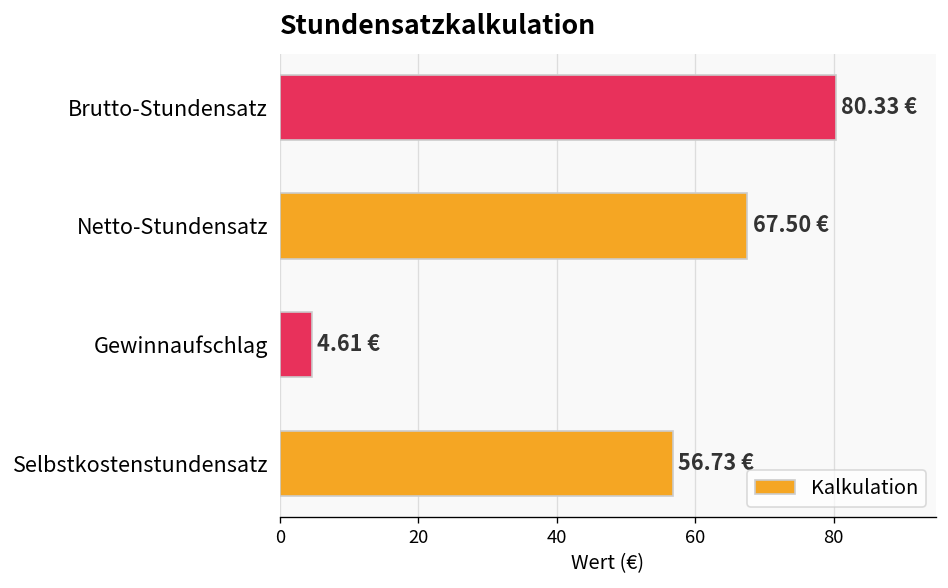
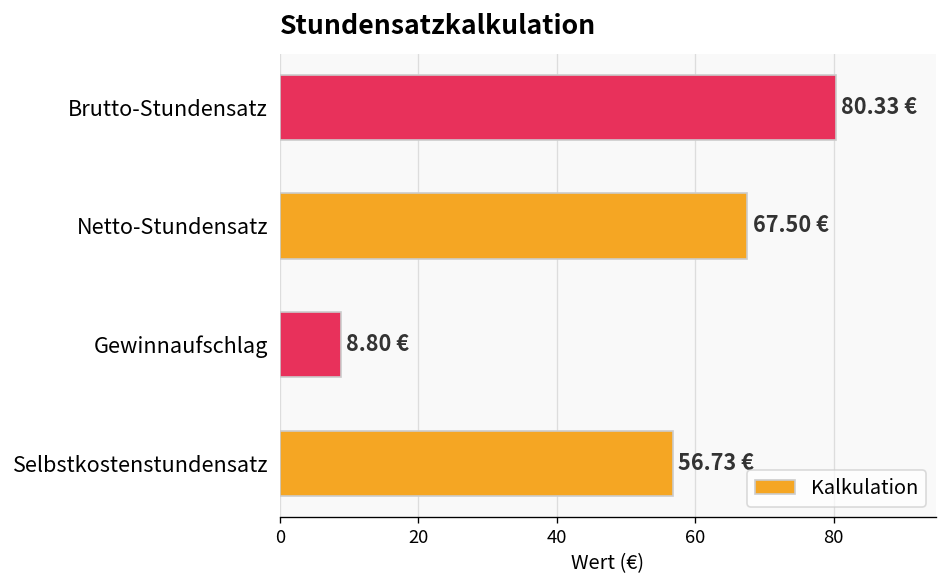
Gewinnaufschlag: 4.61 -> 8.80
